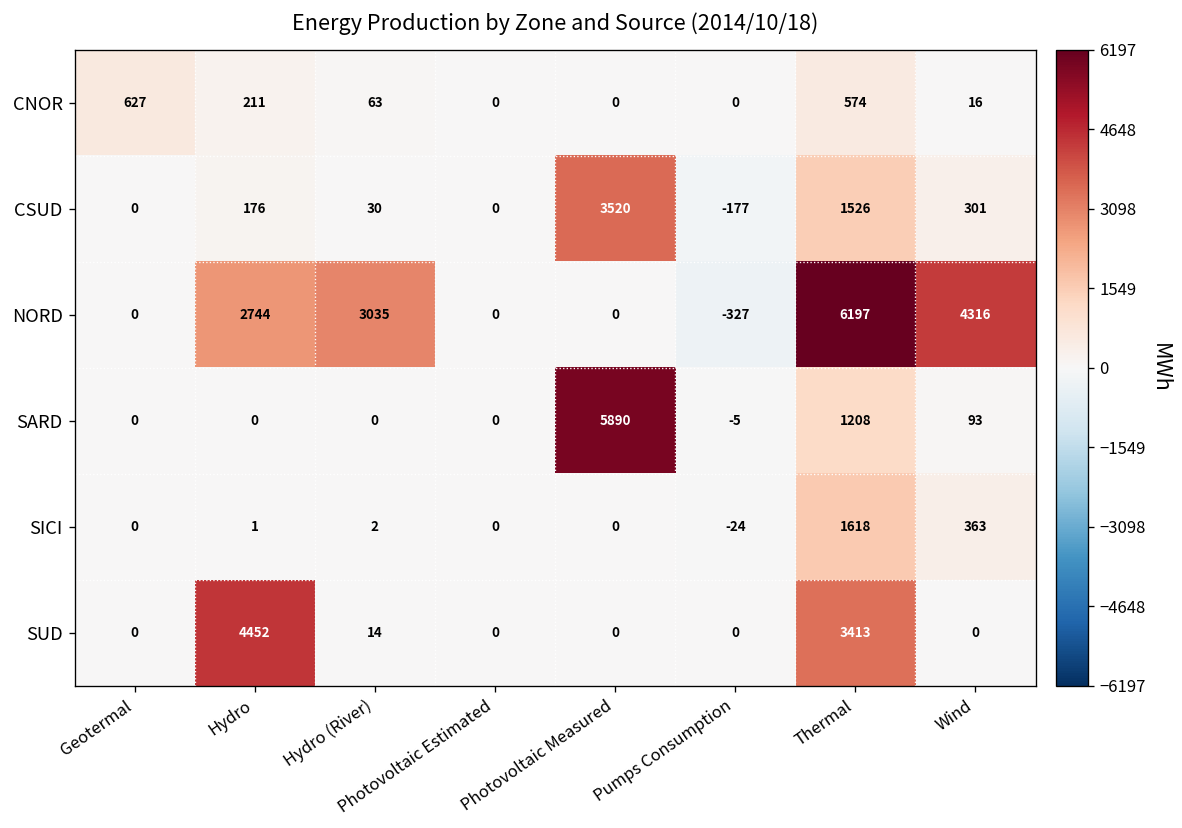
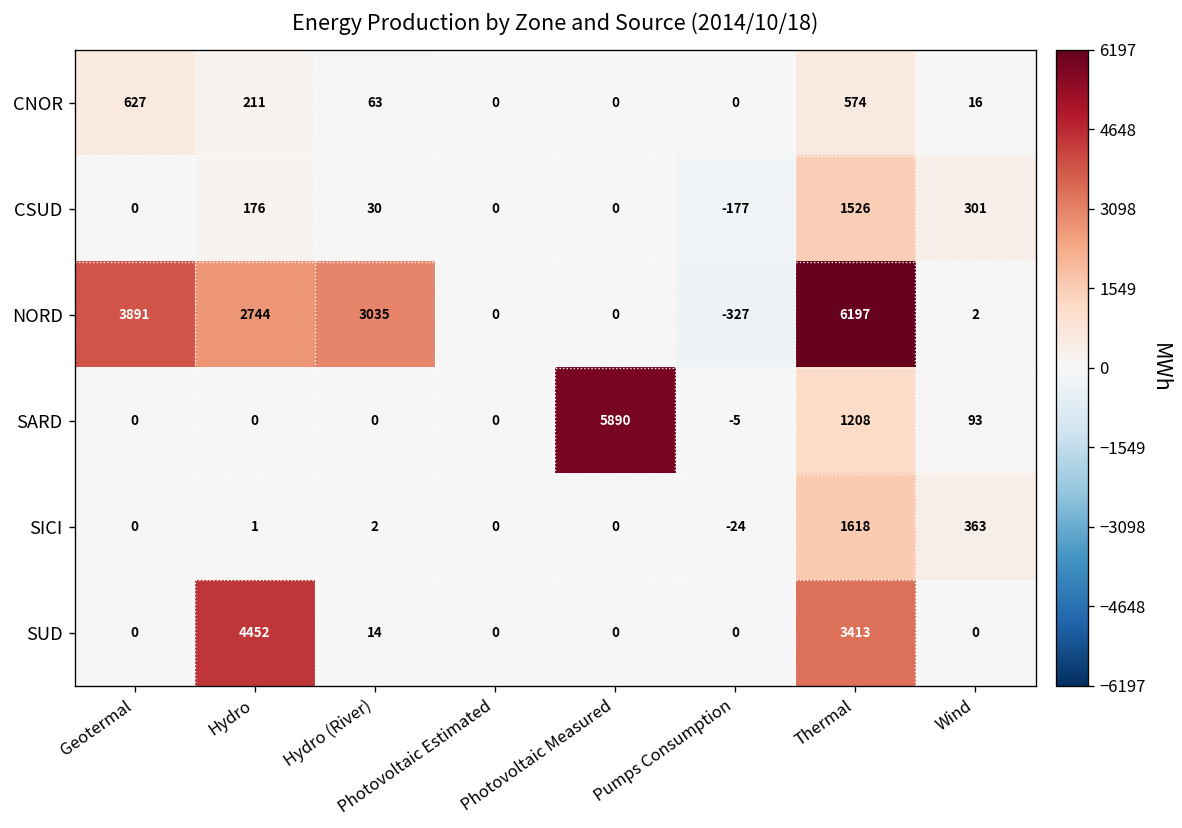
CSUD, Photovoltaic Measured: 3520 -> 0
NORD, Geotermal: 0 -> 3891
NORD, Wind: 4316 -> 2
